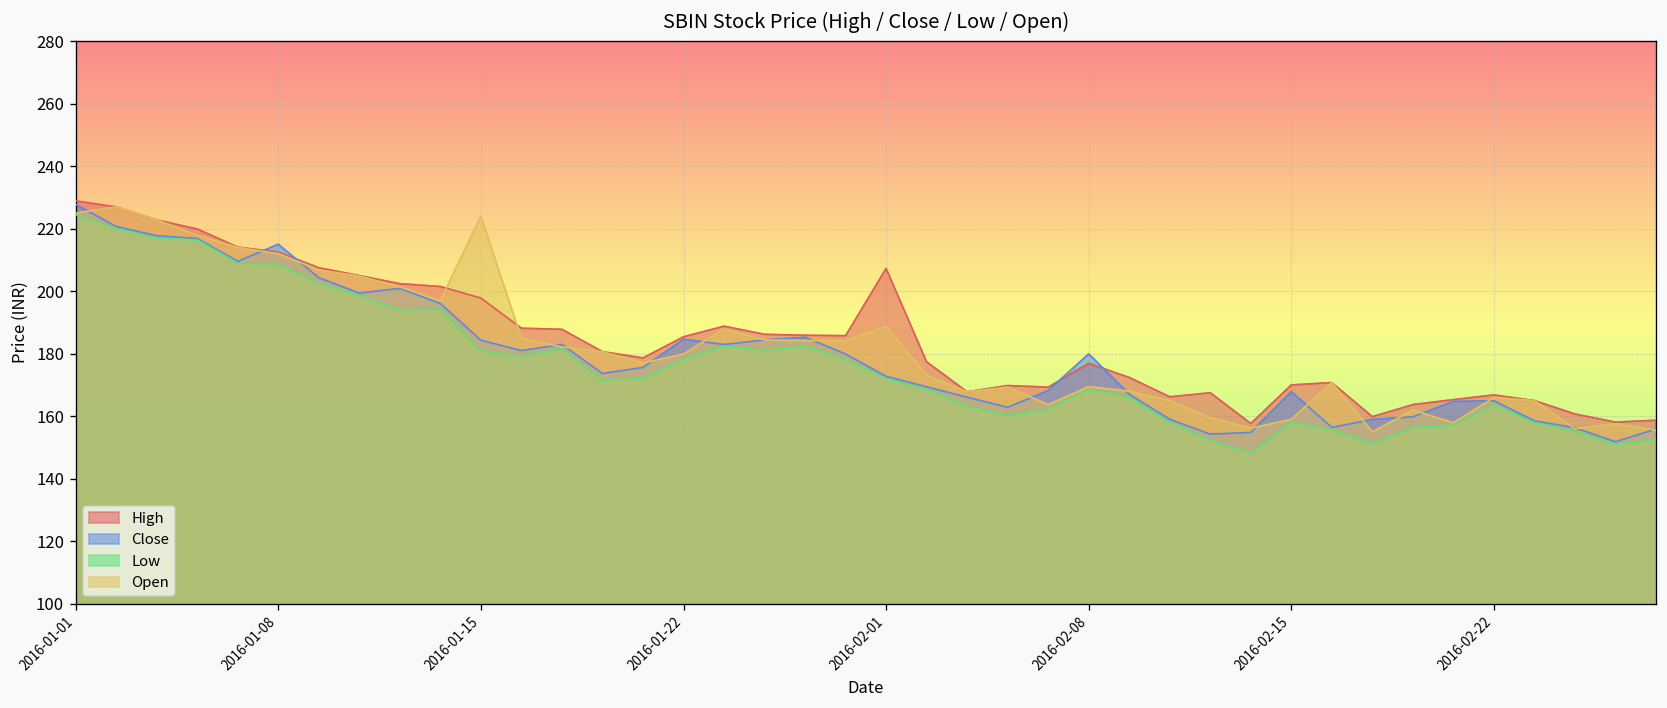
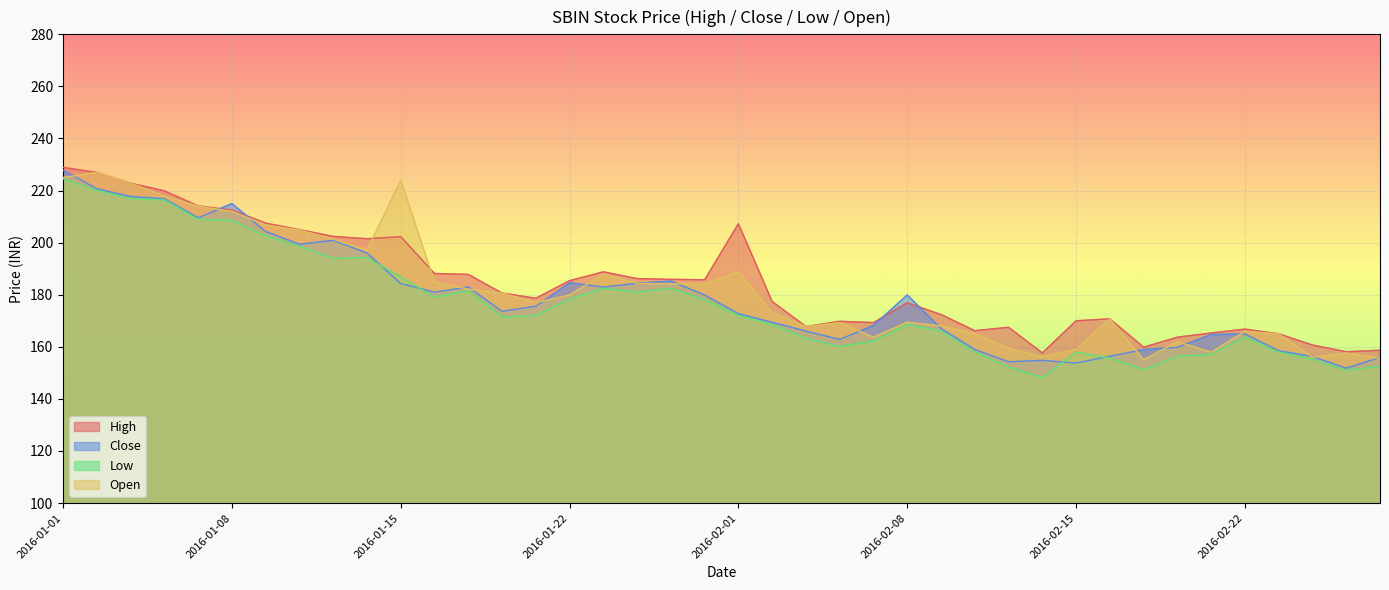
High, 2016-01-15: 198 -> 202
Low, 2016-01-15: 181 -> 187
Close, 2016-02-15: 168 -> 154
